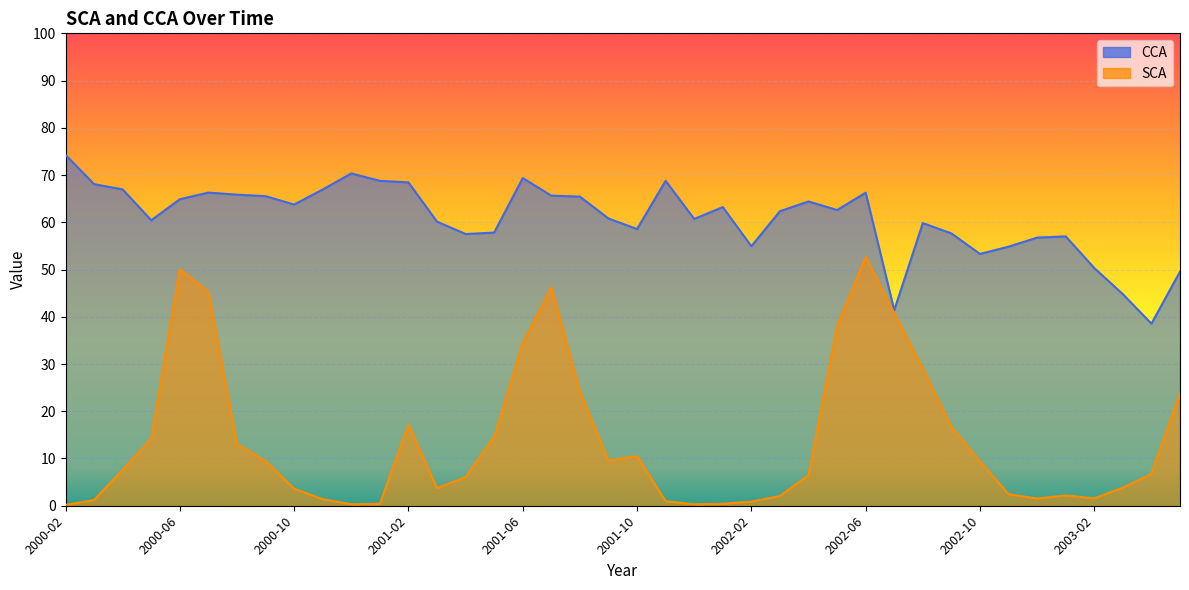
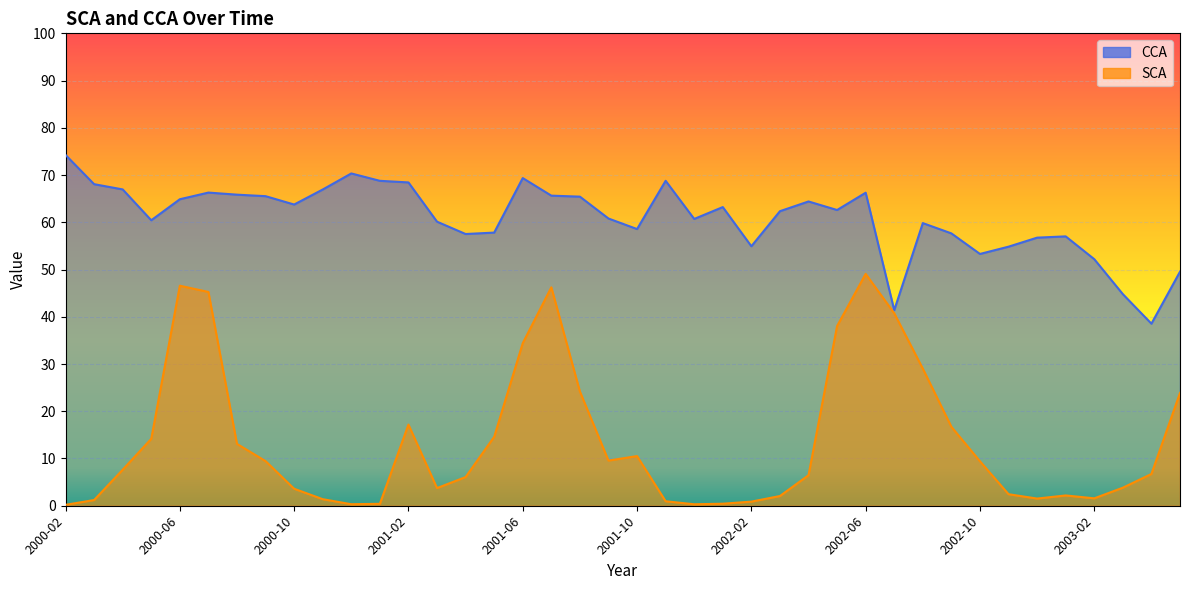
SCA, 2000-06: 50 -> 47
SCA, 2002-06: 53 -> 49
CCA, 2003-02: 50 -> 52
